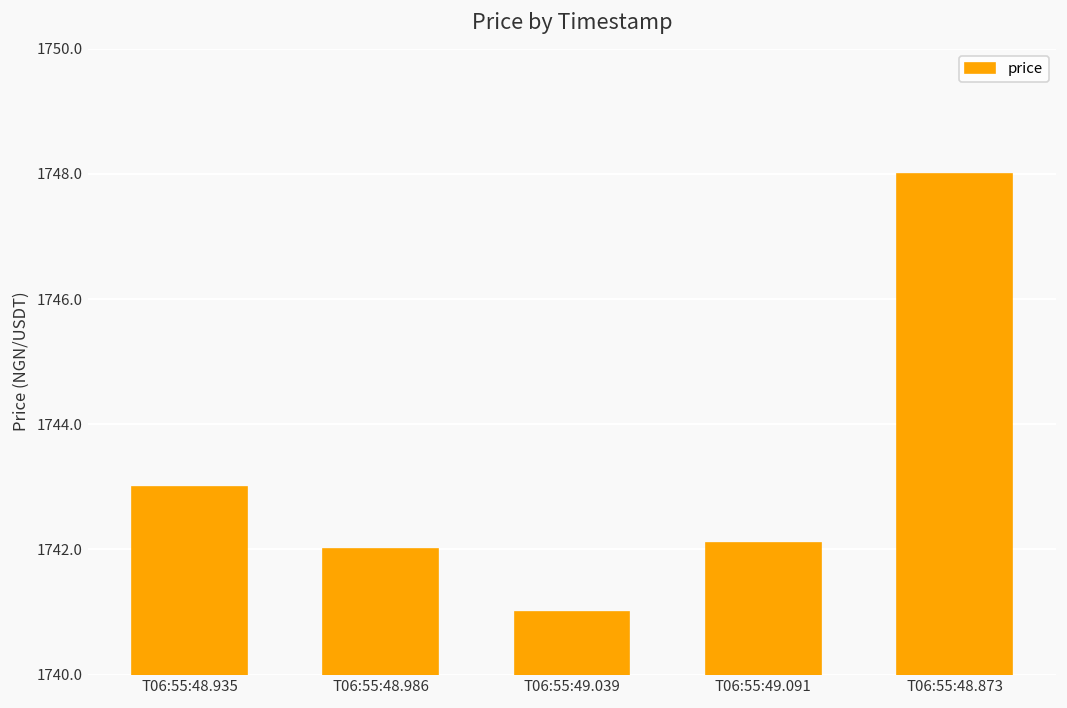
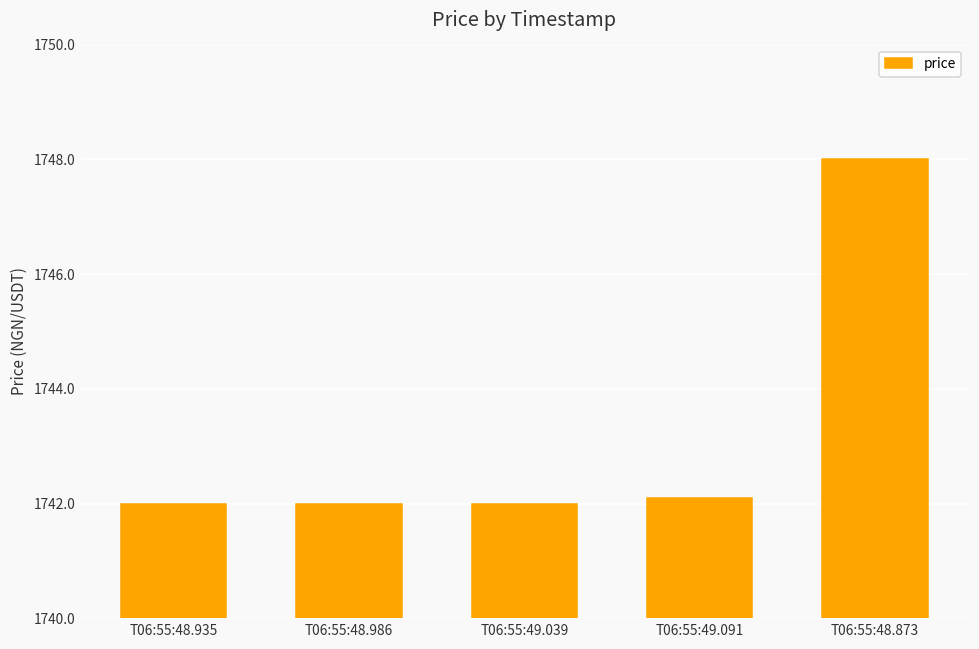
T06:55:48.935: 1743 -> 1742
T06:55:49.039: 1741 -> 1742
